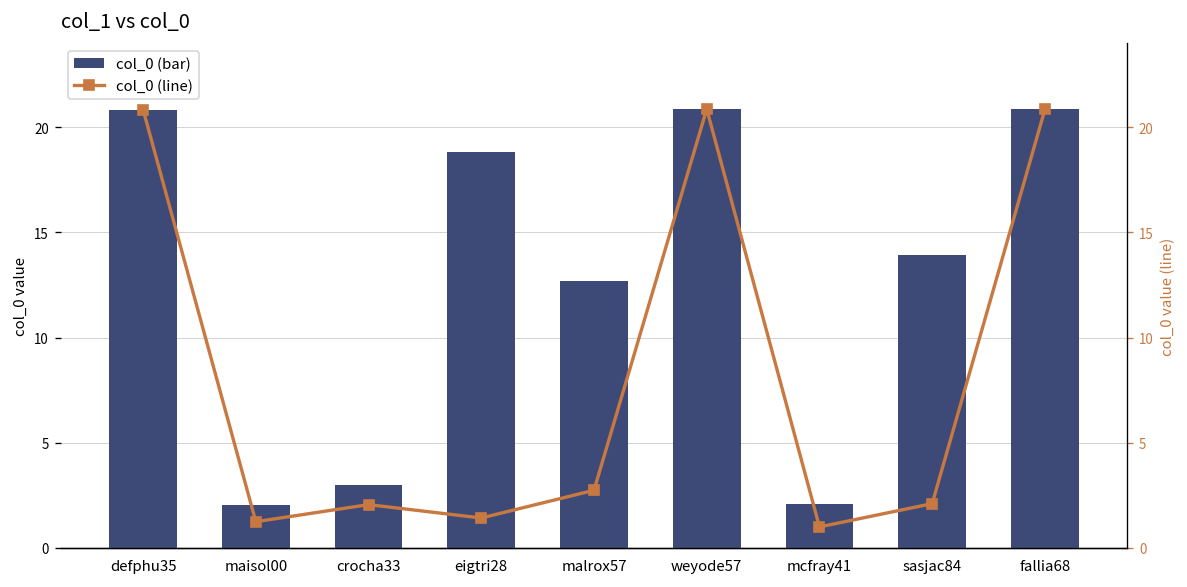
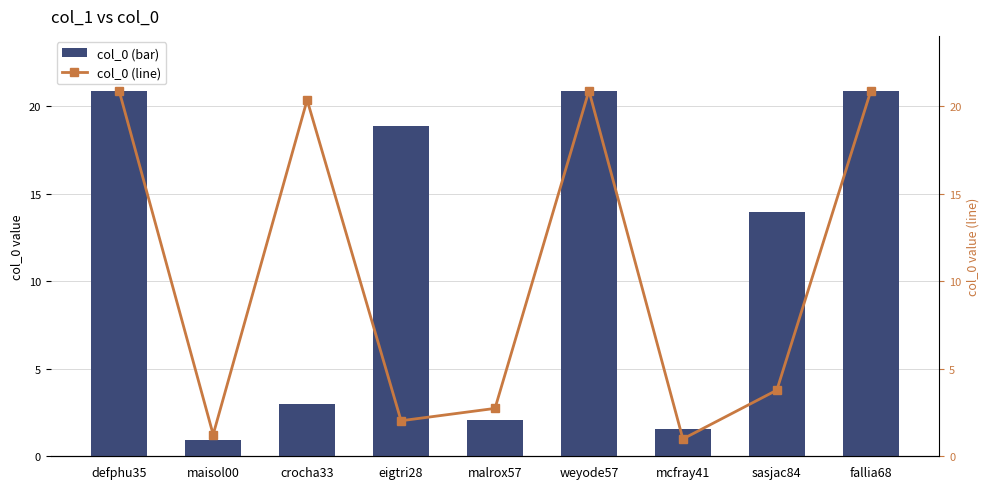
col_0 (bar), maisol00: 2.0 -> 0.9
col_0 (bar), malrox57: 12.7 -> 2.0
col_0 (bar), mcfray41: 2.1 -> 1.6
col_0 (line), crocha33: 2.1 -> 20.3
col_0 (line), eigtri28: 1.4 -> 2.0
col_0 (line), sasjac84: 2.1 -> 3.8
